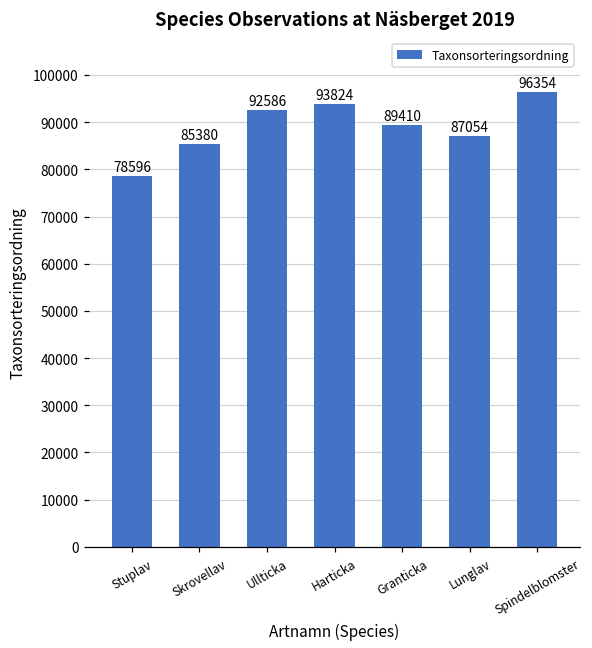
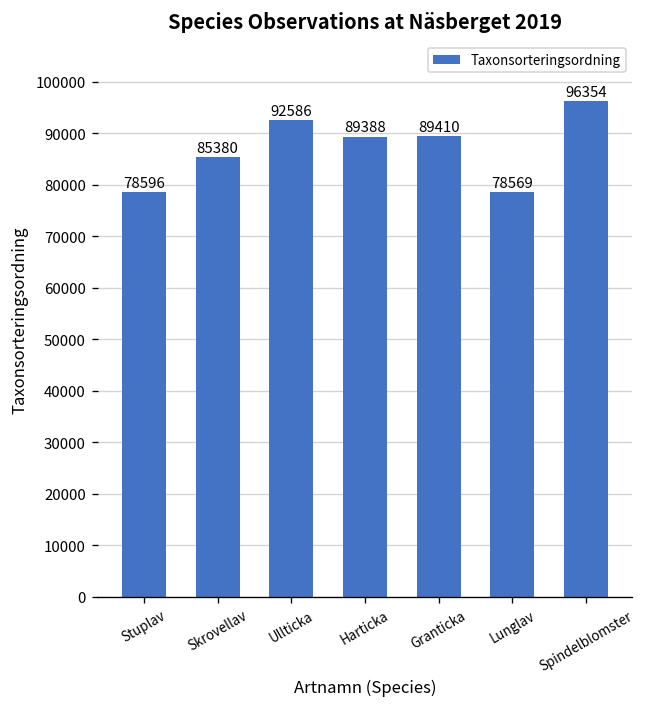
Harticka: 93824 -> 89388
Lunglav: 87054 -> 78569
